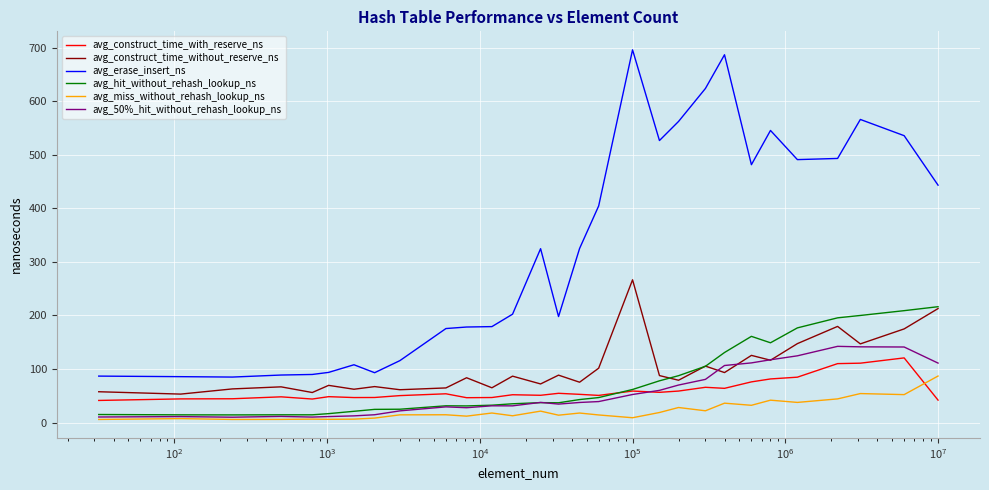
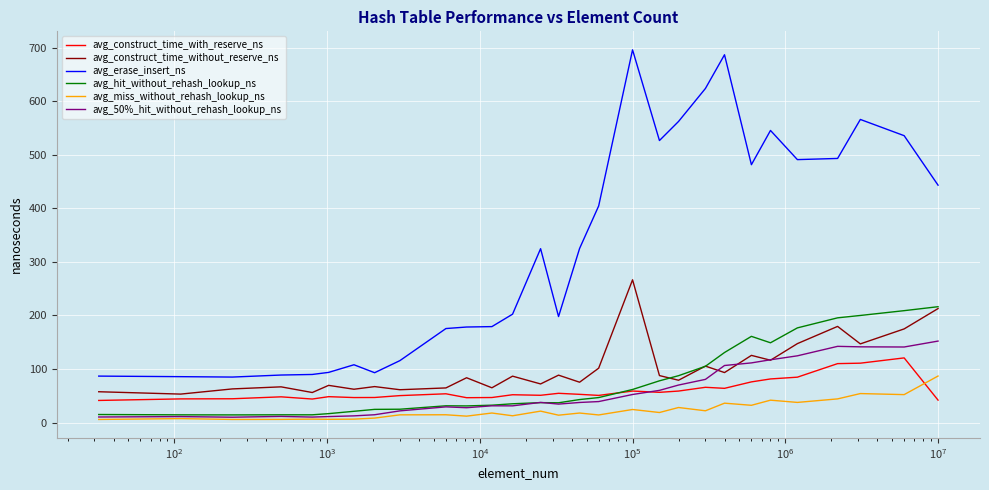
avg_miss_without_rehash_lookup_ns, 10^5: 10 -> 20
avg_50%_hit_without_rehash_lookup_ns, 10^7: 110 -> 150
